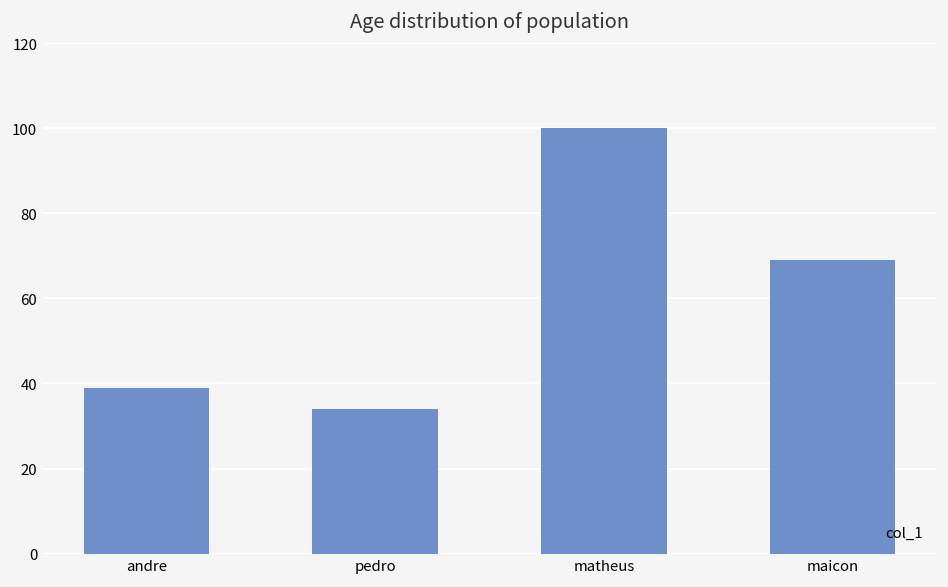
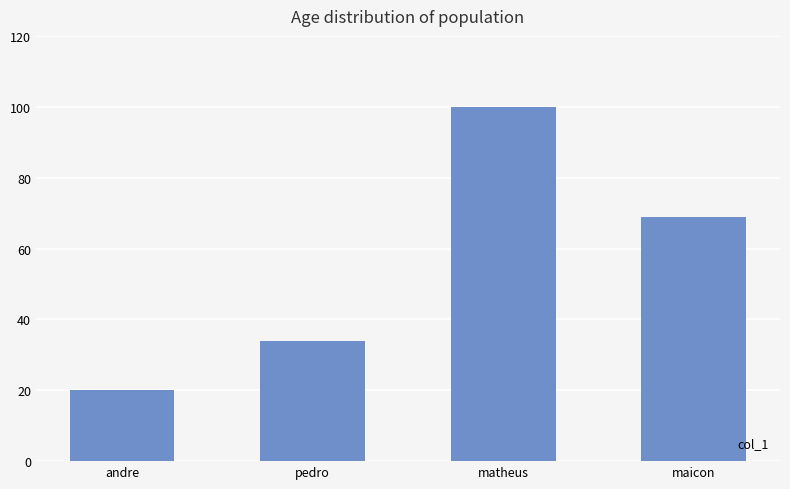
andre: 39 -> 20
